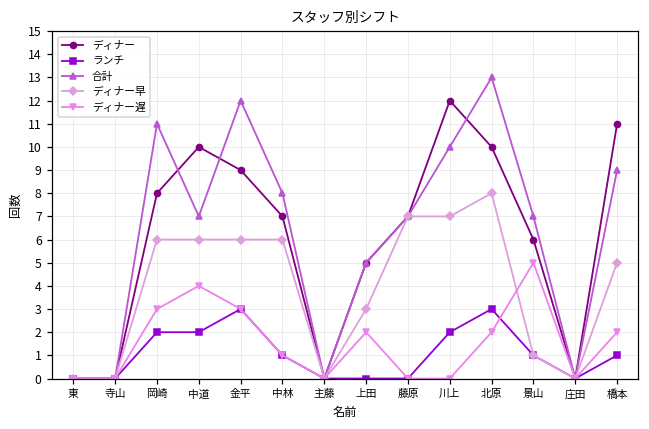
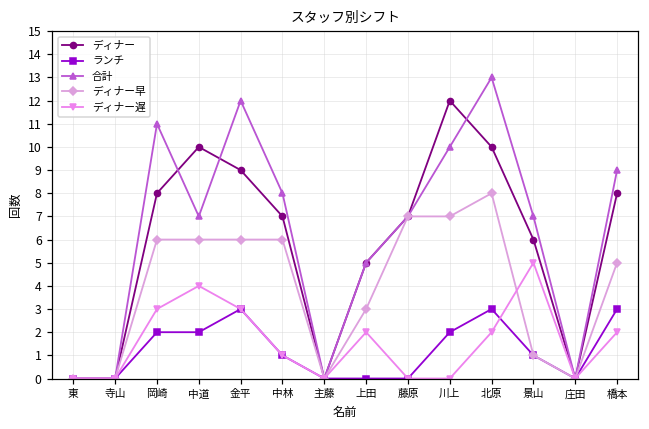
ディナー, 橋本: 11 -> 8
ランチ, 橋本: 1 -> 3
